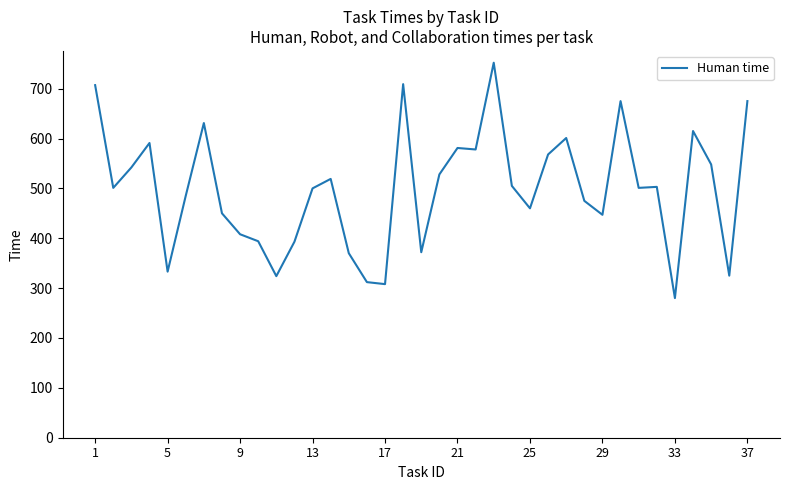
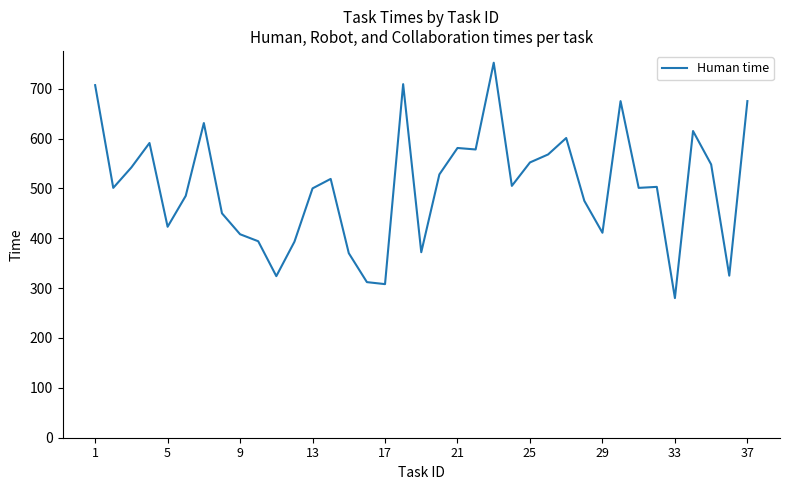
5: 330 -> 420
25: 460 -> 550
29: 450 -> 410
